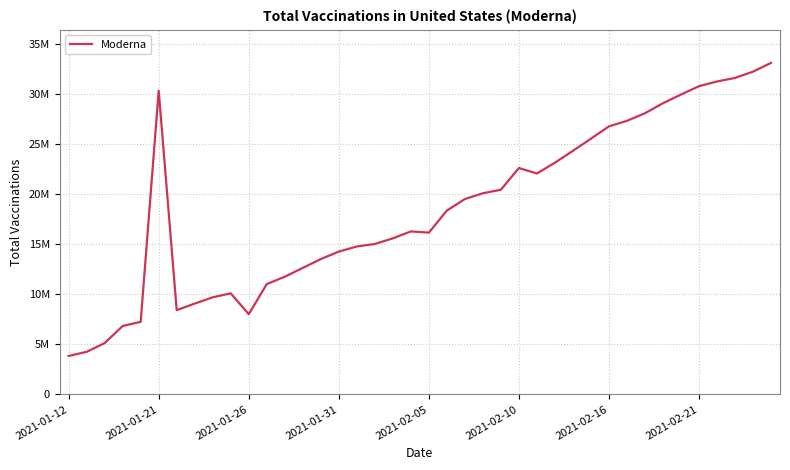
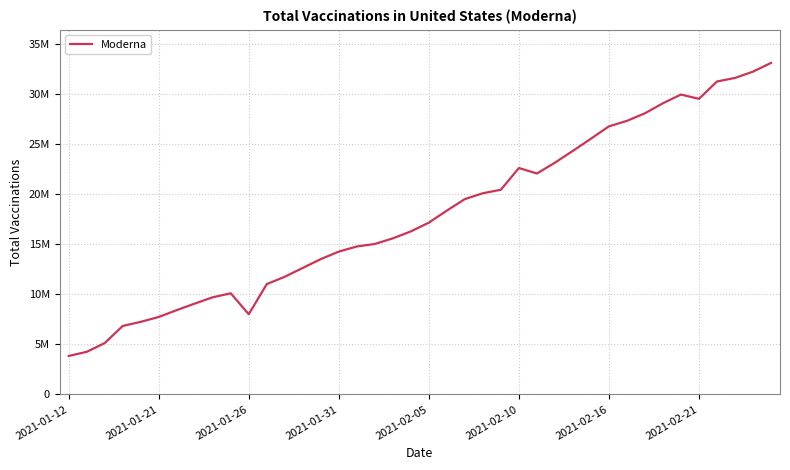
2021-01-21: 30300000 -> 7700000
2021-02-05: 16100000 -> 17100000
2021-02-21: 30700000 -> 29500000
